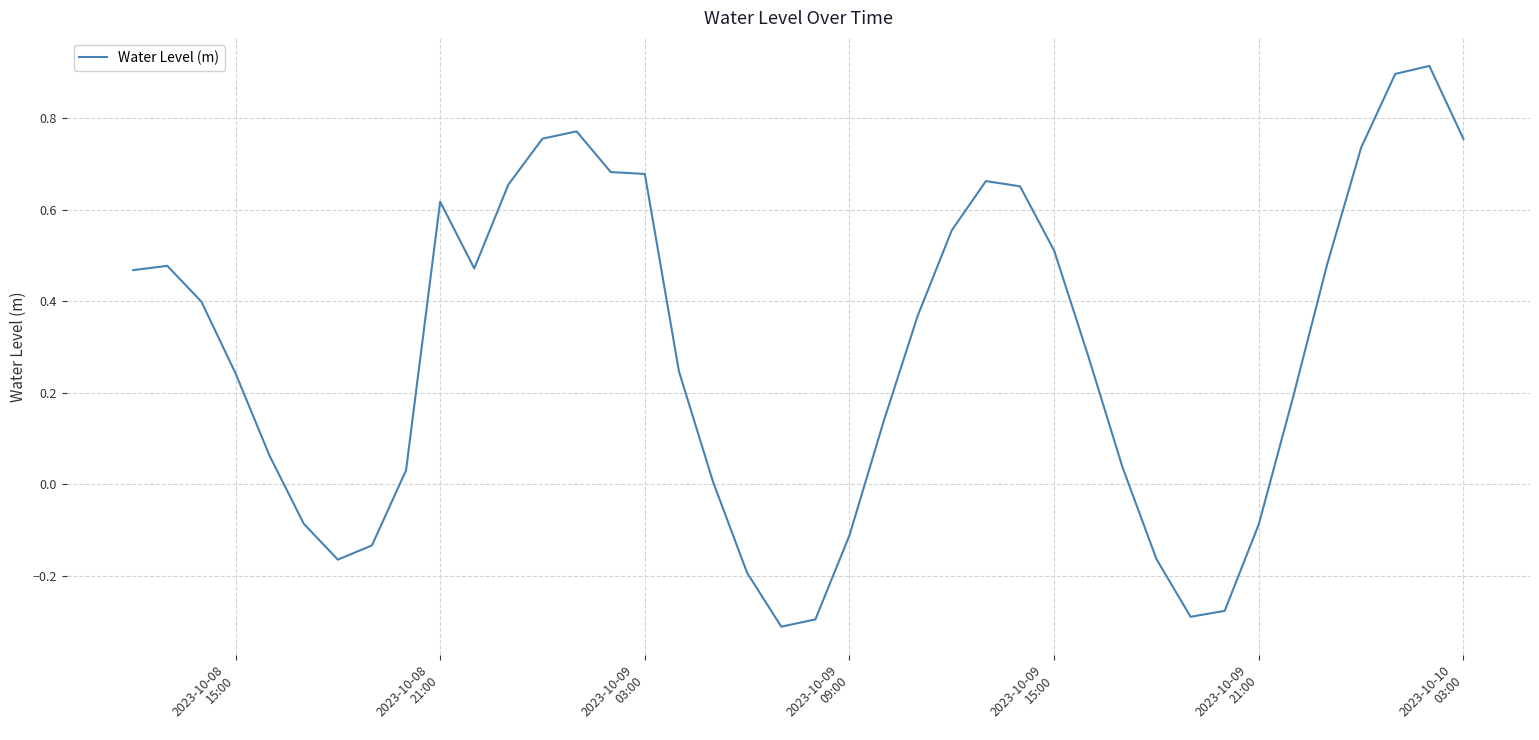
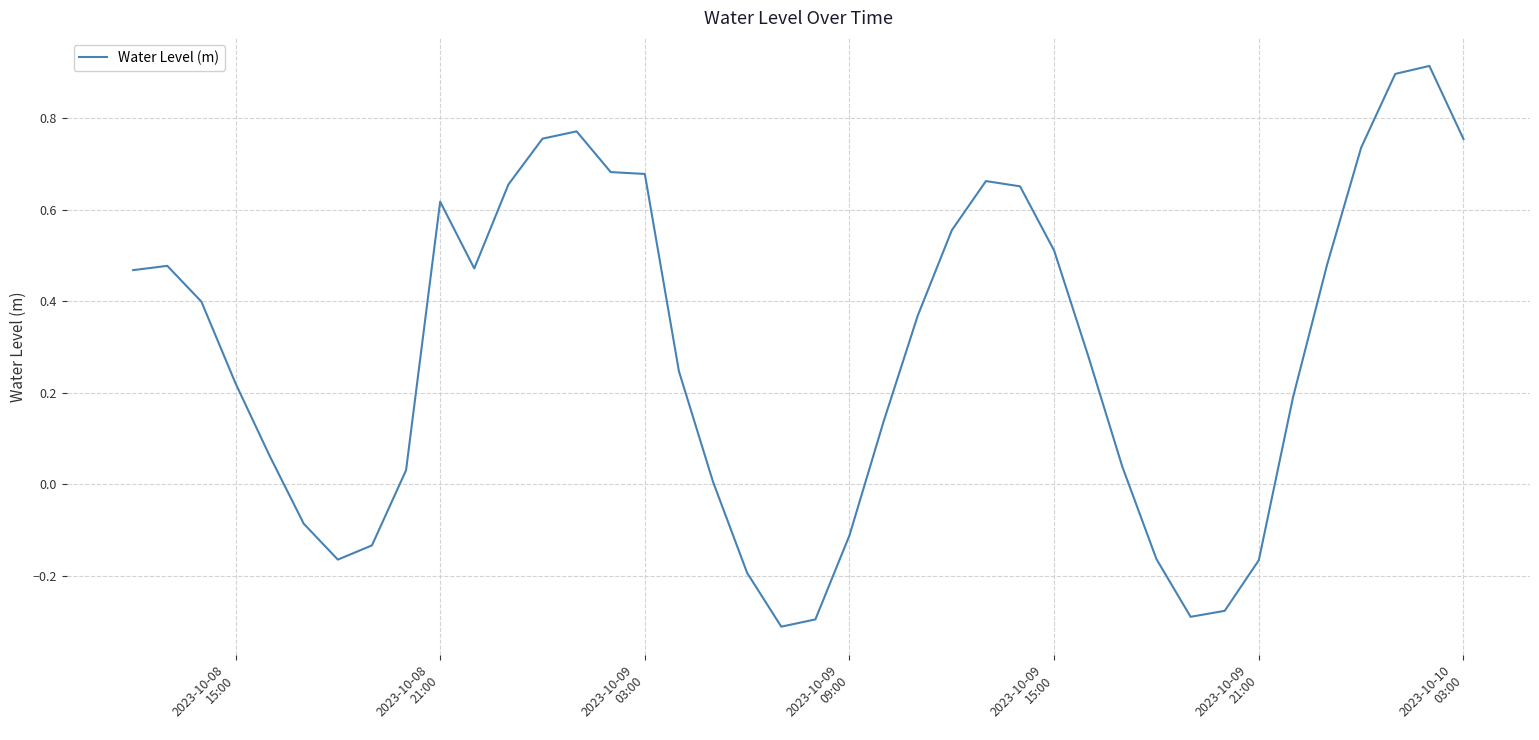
2023-10-08 15:00: 0.24 -> 0.22
2023-10-09 21:00: -0.09 -> -0.17
